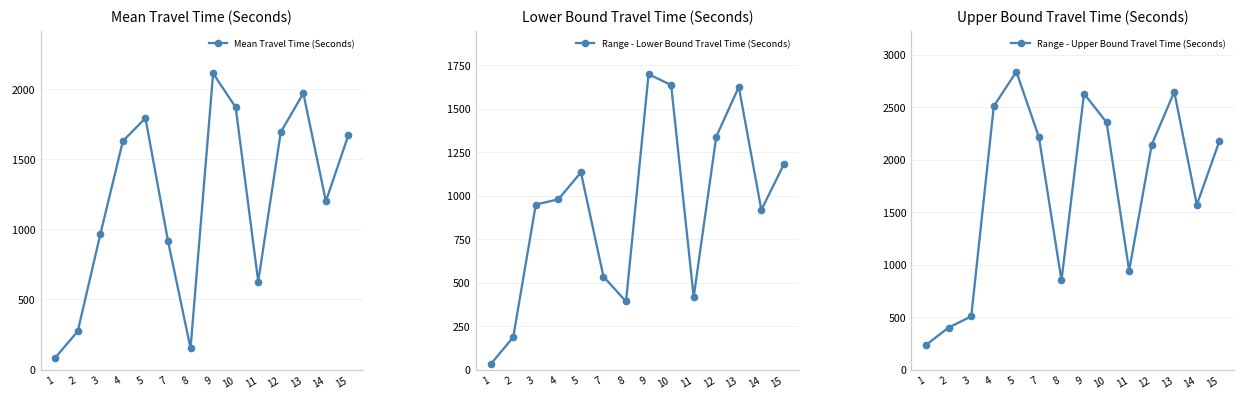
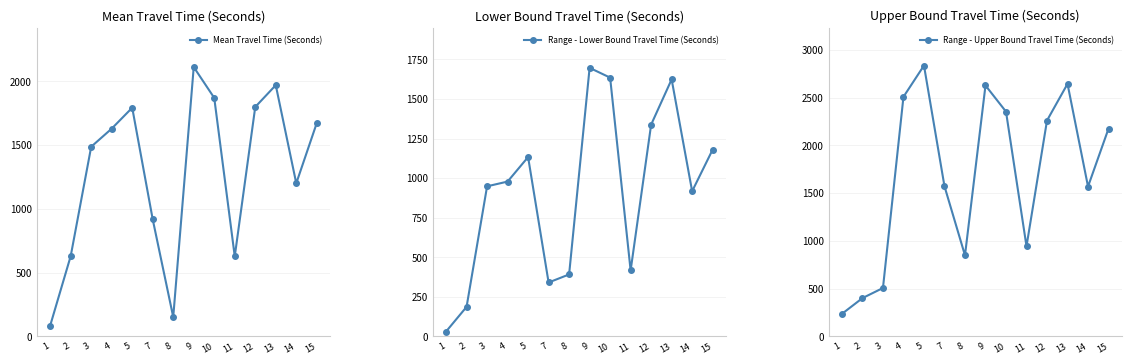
Mean Travel Time (Seconds), 2: 270 -> 630
Mean Travel Time (Seconds), 3: 960 -> 1490
Mean Travel Time (Seconds), 12: 1690 -> 1800
Lower Bound Travel Time (Seconds), 7: 530 -> 340
Upper Bound Travel Time (Seconds), 7: 2200 -> 1600
Upper Bound Travel Time (Seconds), 12: 2100 -> 2300
